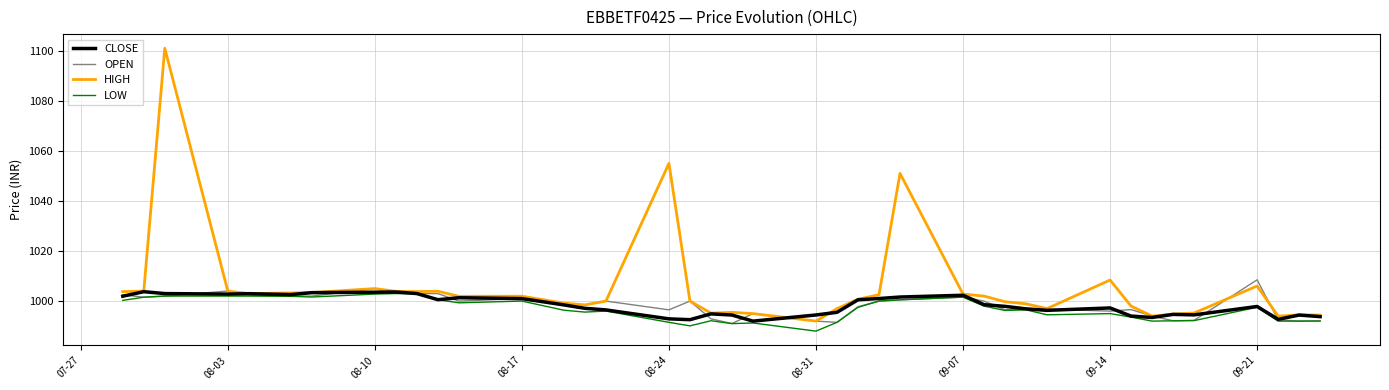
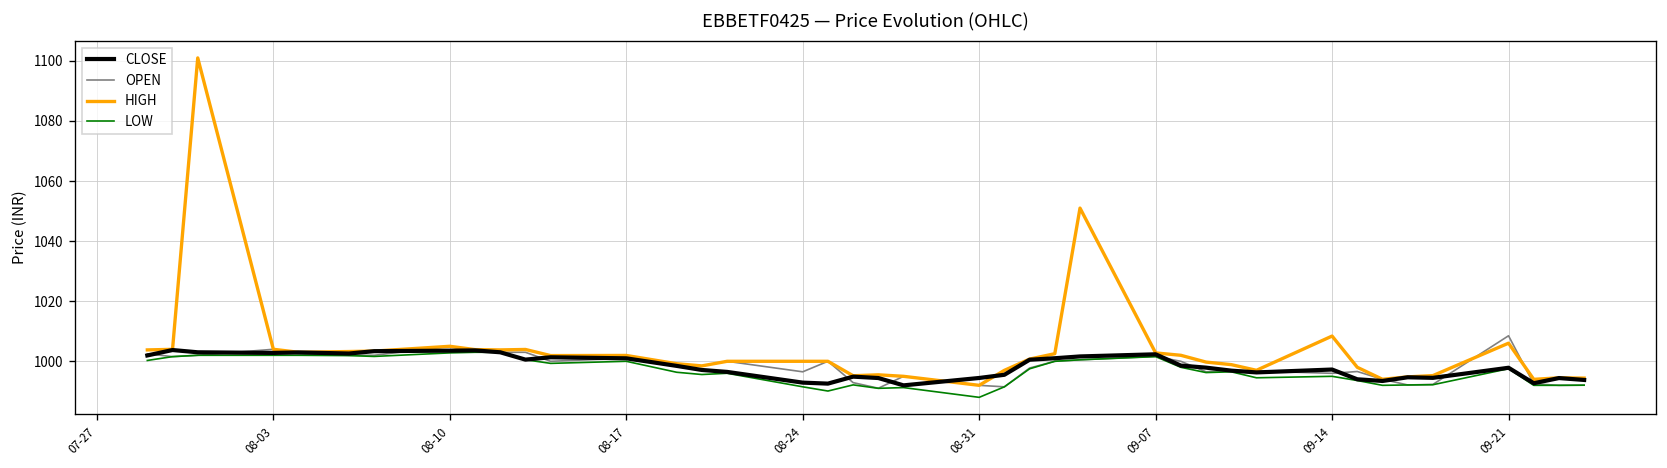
HIGH, 08-24: 1055 -> 1000
